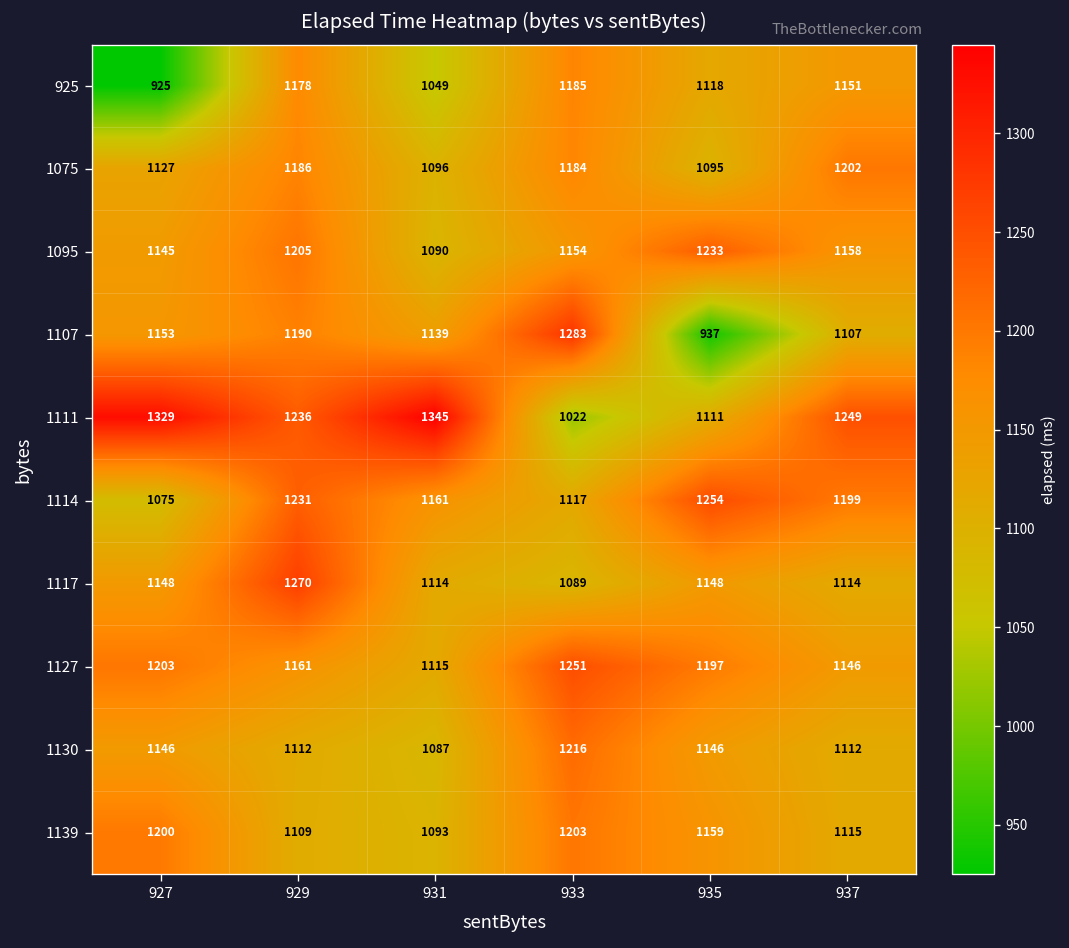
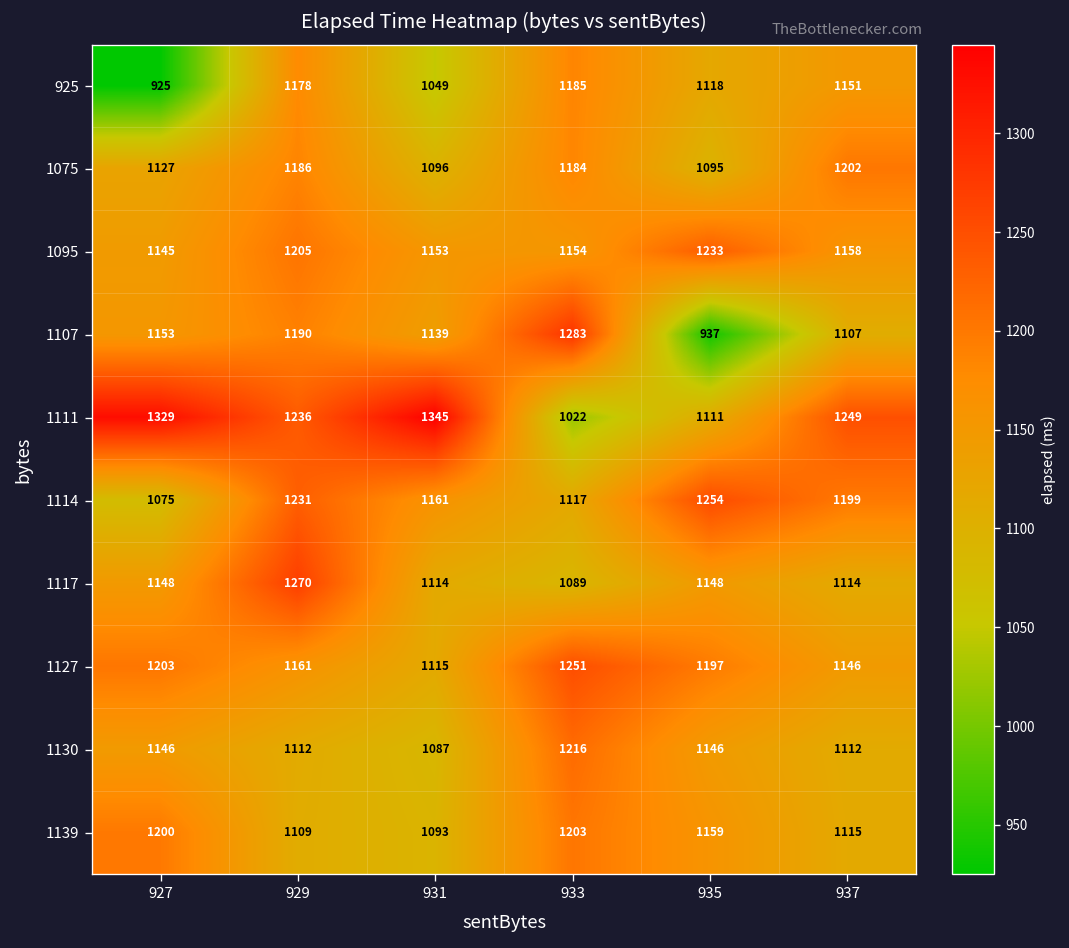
1095, 931: 1090 -> 1153
